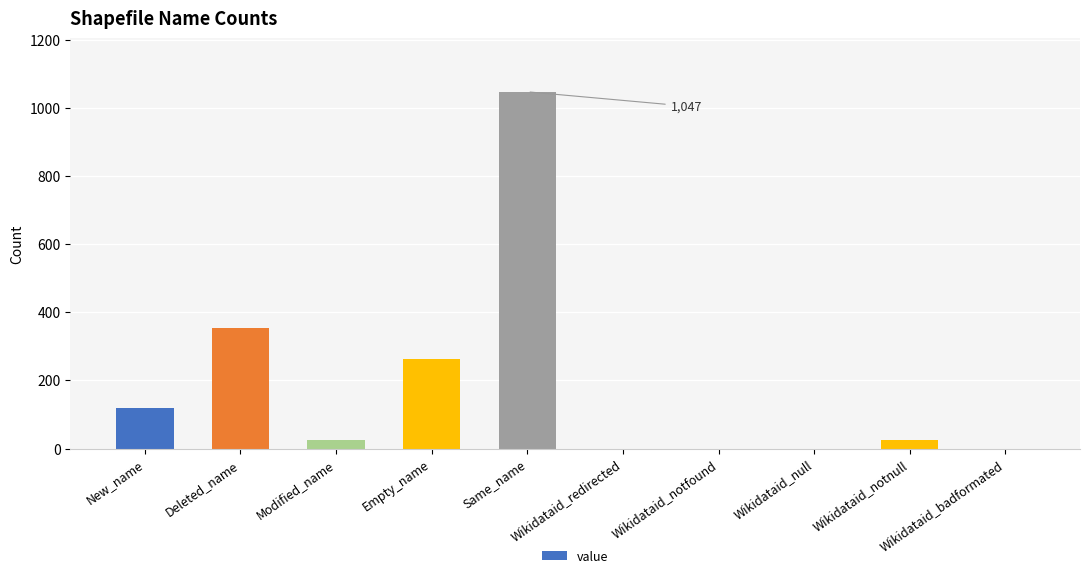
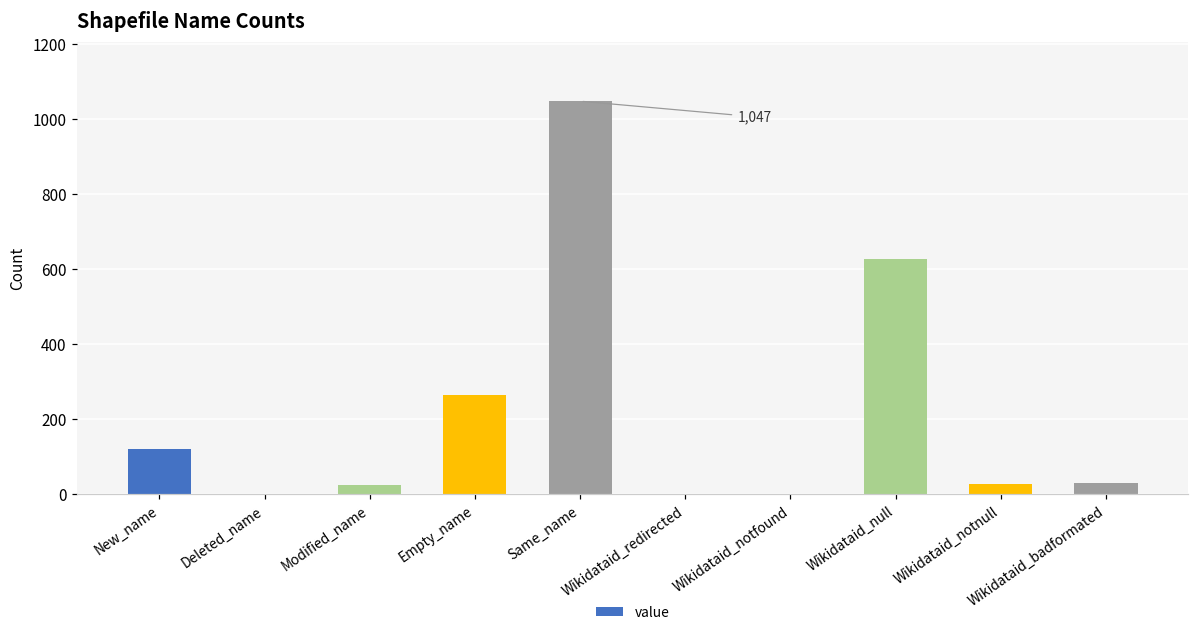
Deleted_name: 350 -> 0
Wikidataid_null: 0 -> 630
Wikidataid_badformated: 0 -> 30
